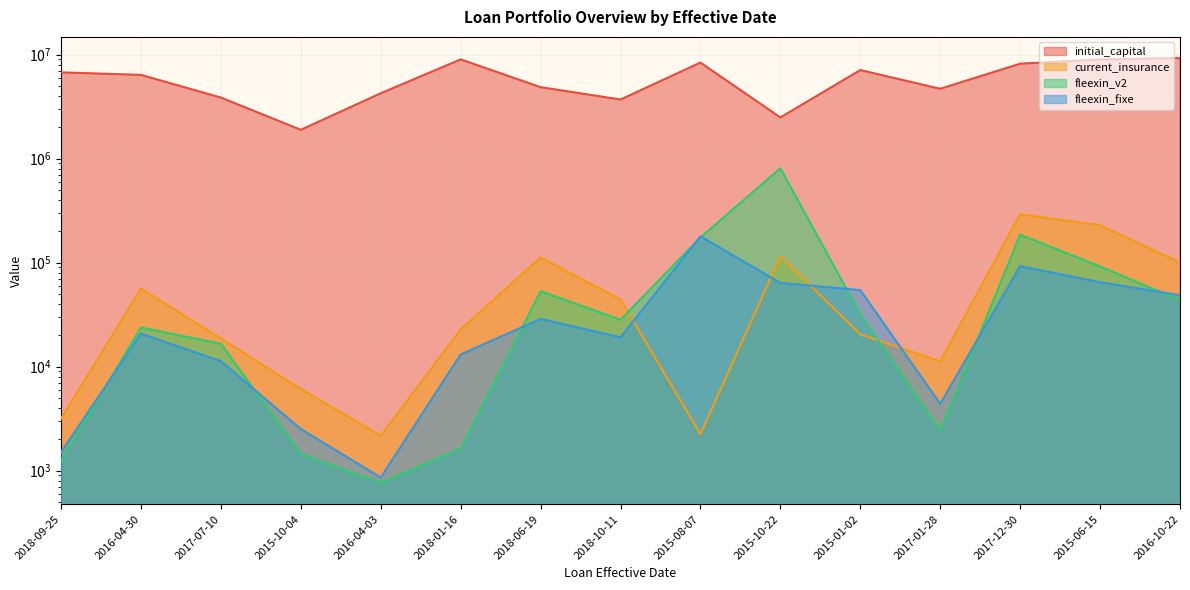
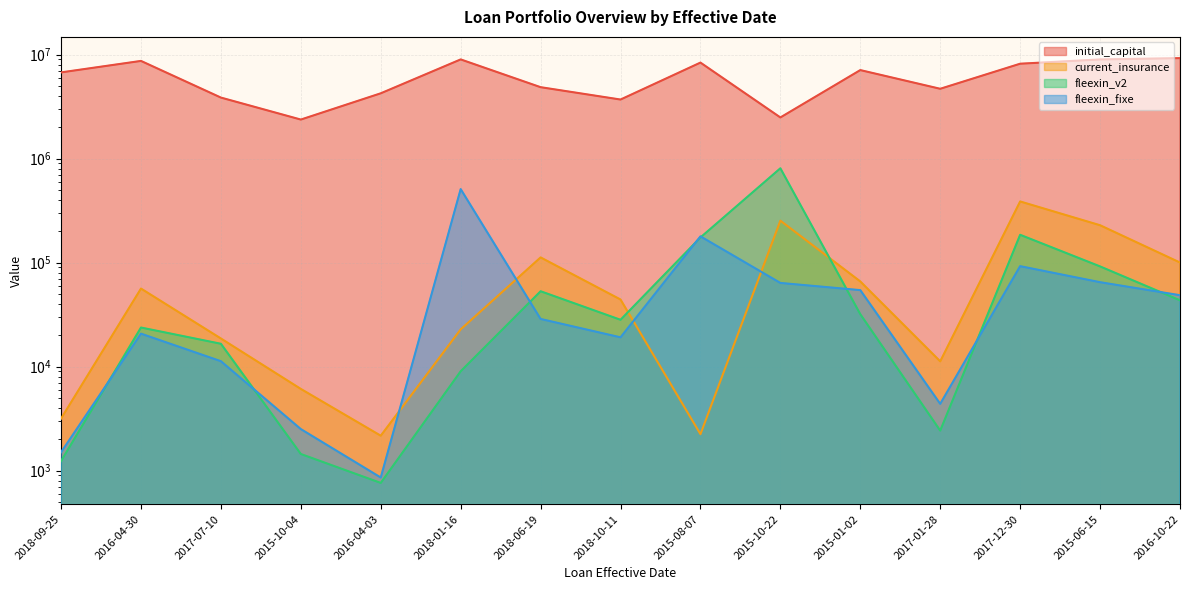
initial_capital, 2016-04-30: 6000000 -> 9000000
initial_capital, 2015-10-04: 1900000 -> 2400000
fleexin_v2, 2018-01-16: 1600 -> 9000
fleexin_fixe, 2018-01-16: 13000 -> 500000
current_insurance, 2015-10-22: 120000 -> 250000
current_insurance, 2015-01-02: 20000 -> 70000
current_insurance, 2017-12-30: 290000 -> 390000
